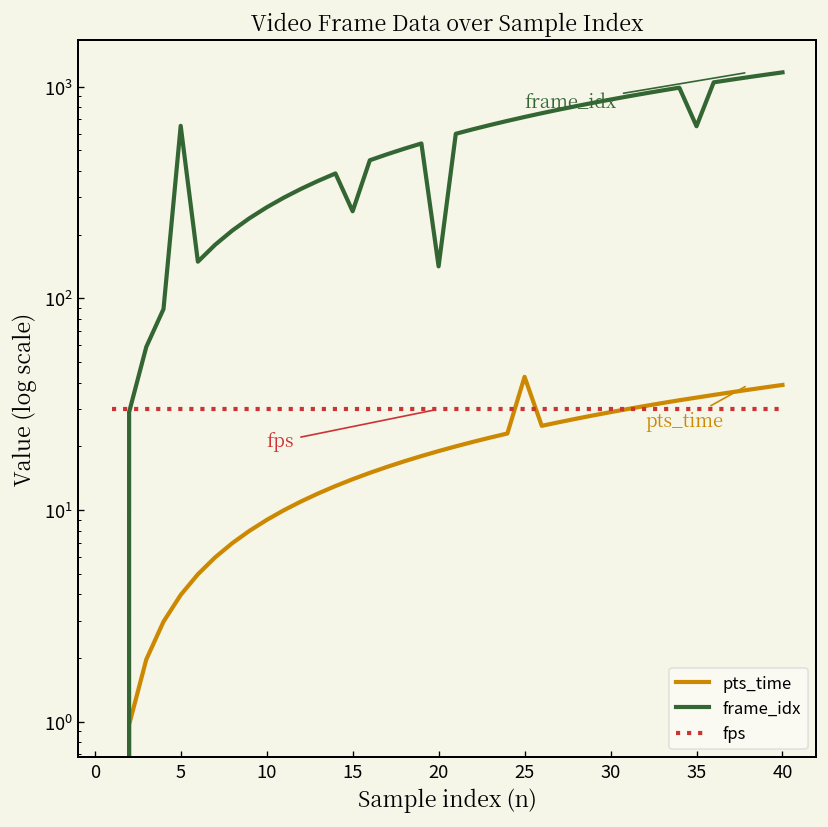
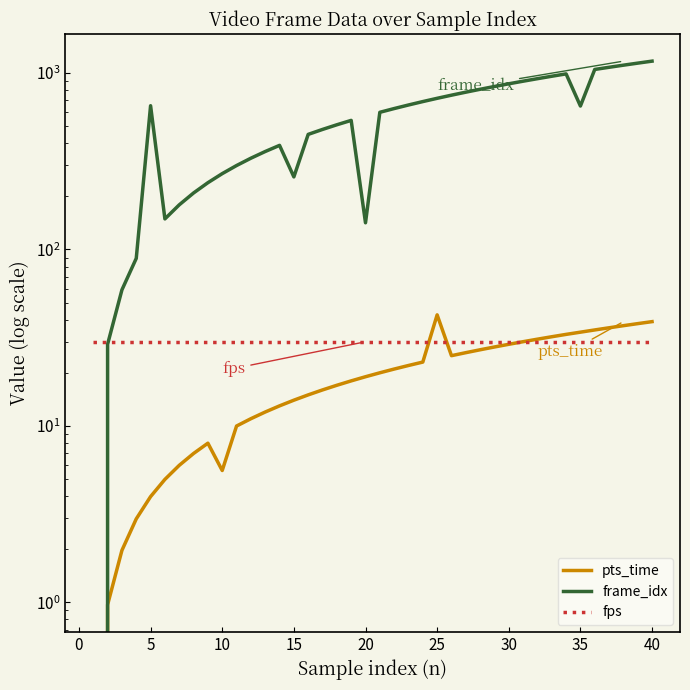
pts_time, 10: 9 -> 5.6
